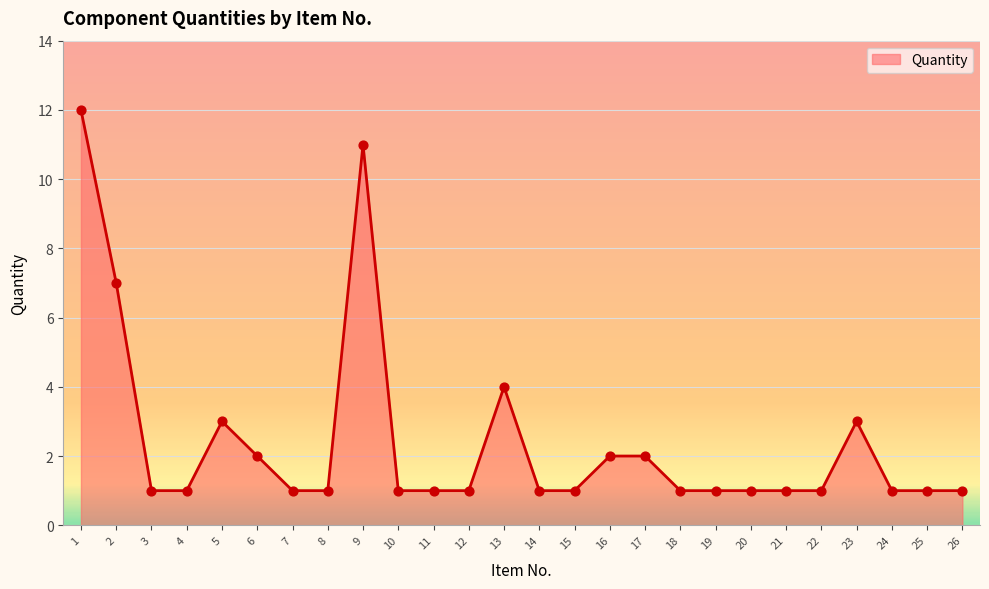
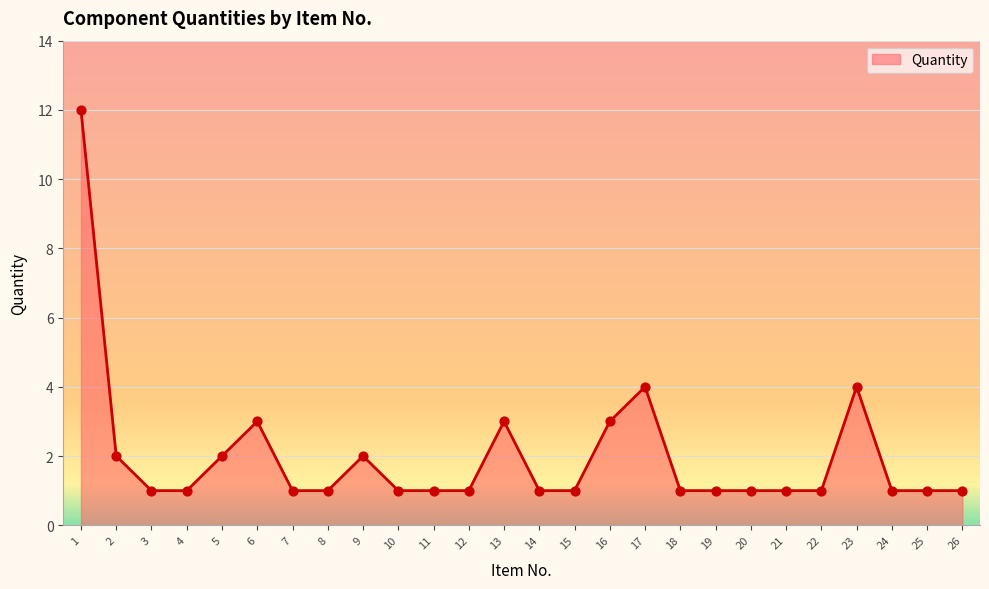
2: 7 -> 2
5: 3 -> 2
6: 2 -> 3
9: 11 -> 2
13: 4 -> 3
16: 2 -> 3
17: 2 -> 4
23: 3 -> 4
